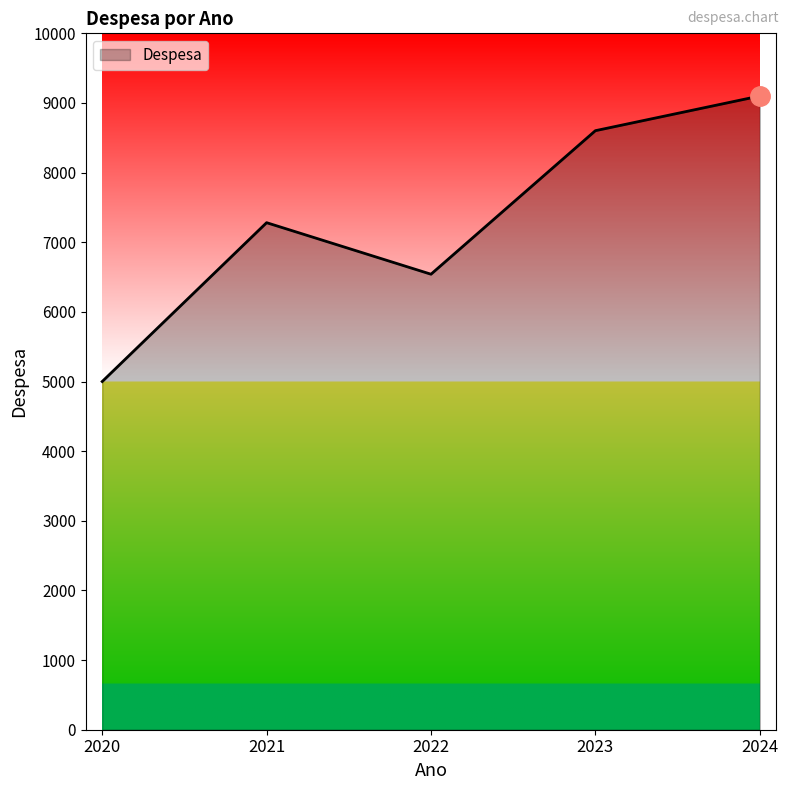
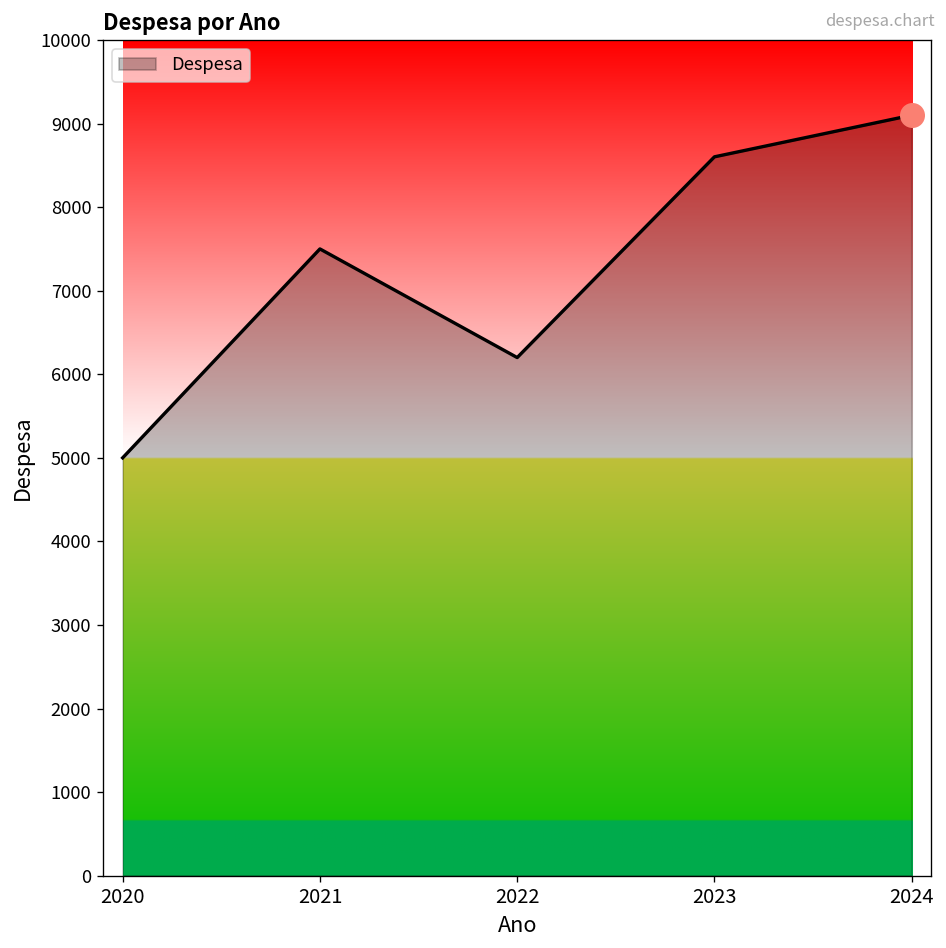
Despesa, 2021: 7300 -> 7500
Despesa, 2022: 6500 -> 6200
